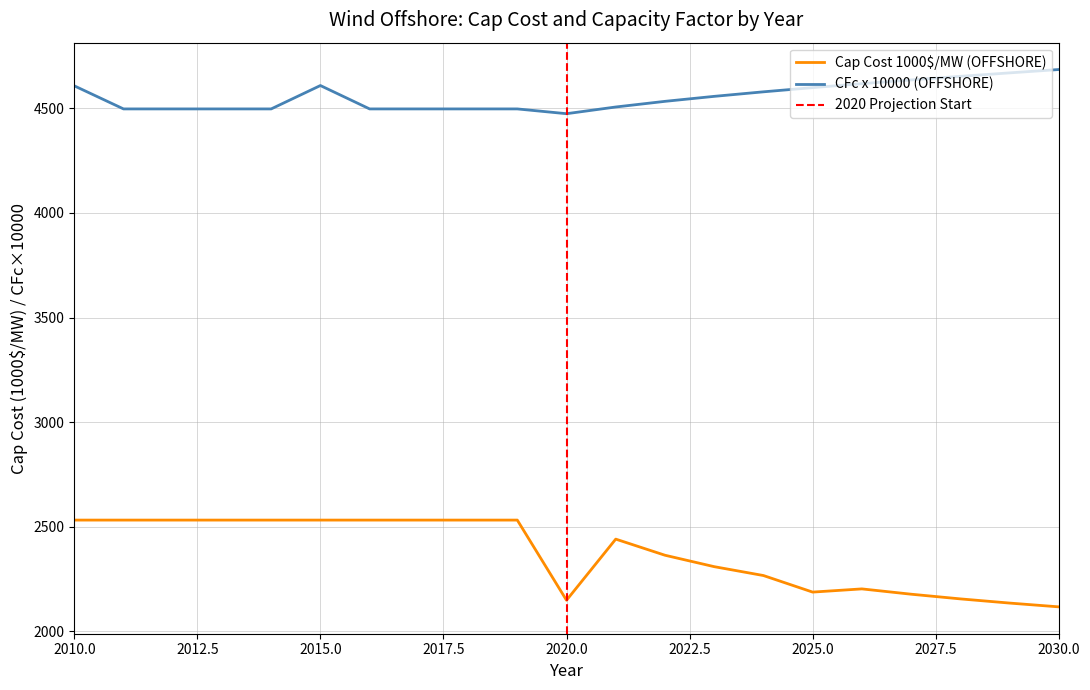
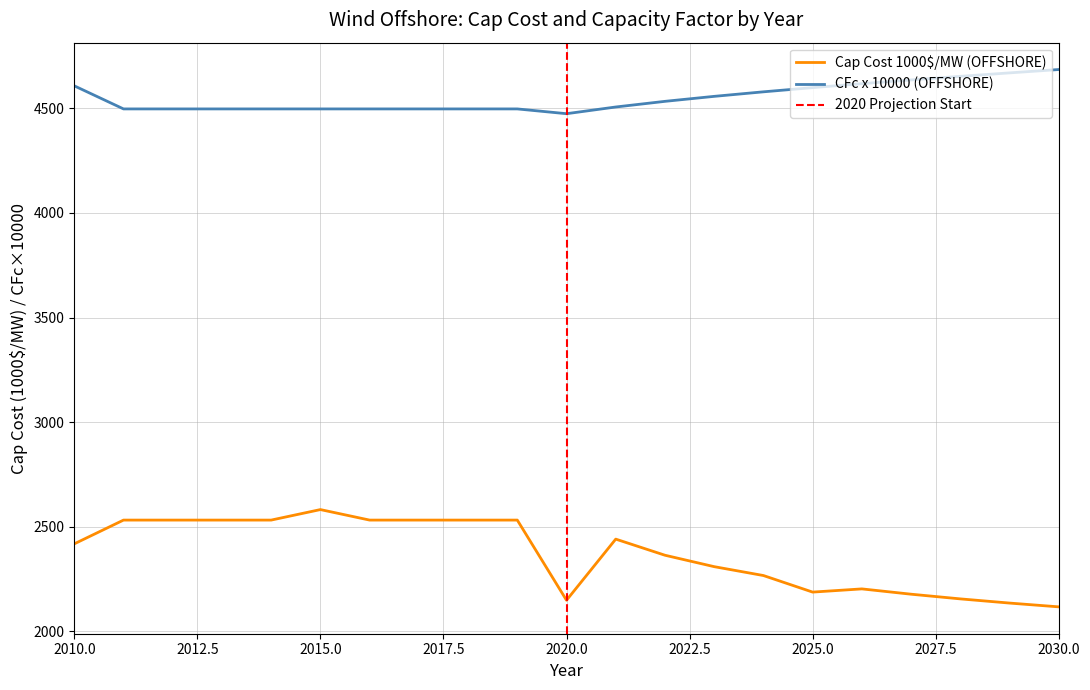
Cap Cost 1000$/MW (OFFSHORE), 2010.0: 2530 -> 2420
Cap Cost 1000$/MW (OFFSHORE), 2015.0: 2530 -> 2580
CFc x 10000 (OFFSHORE), 2015.0: 4610 -> 4500
